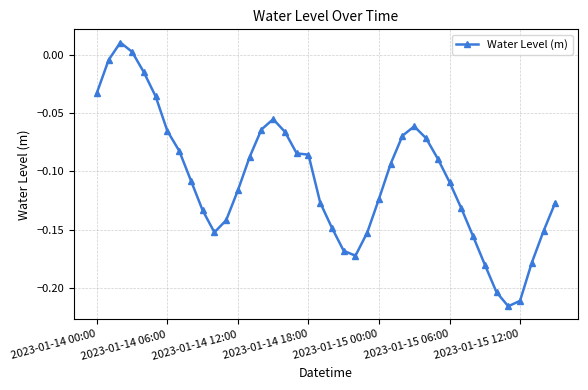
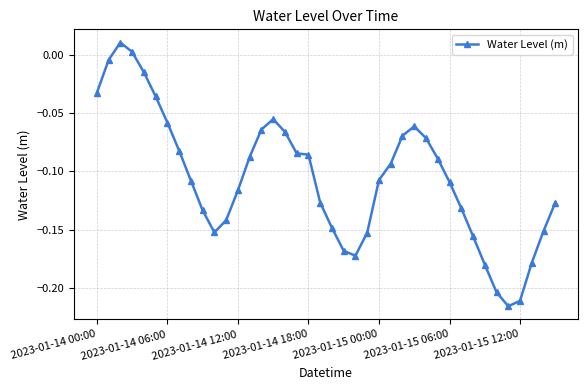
2023-01-14 06:00: -0.065 -> -0.058
2023-01-15 00:00: -0.124 -> -0.107
